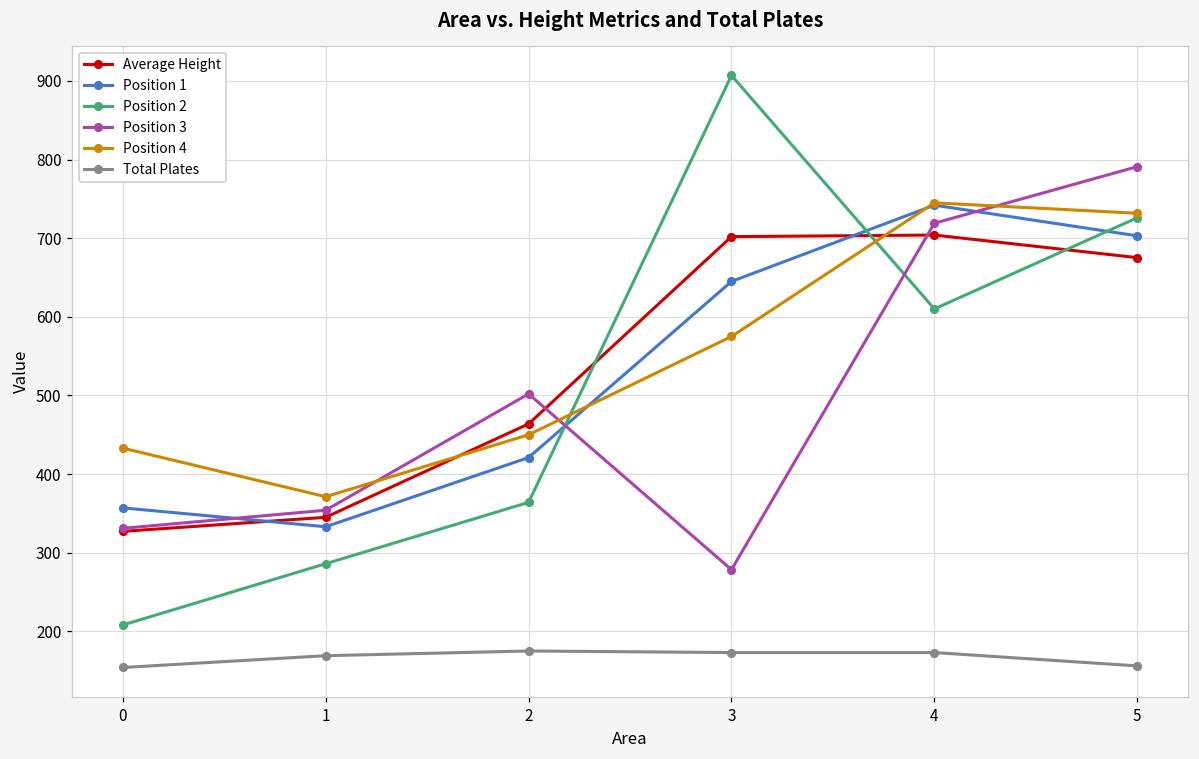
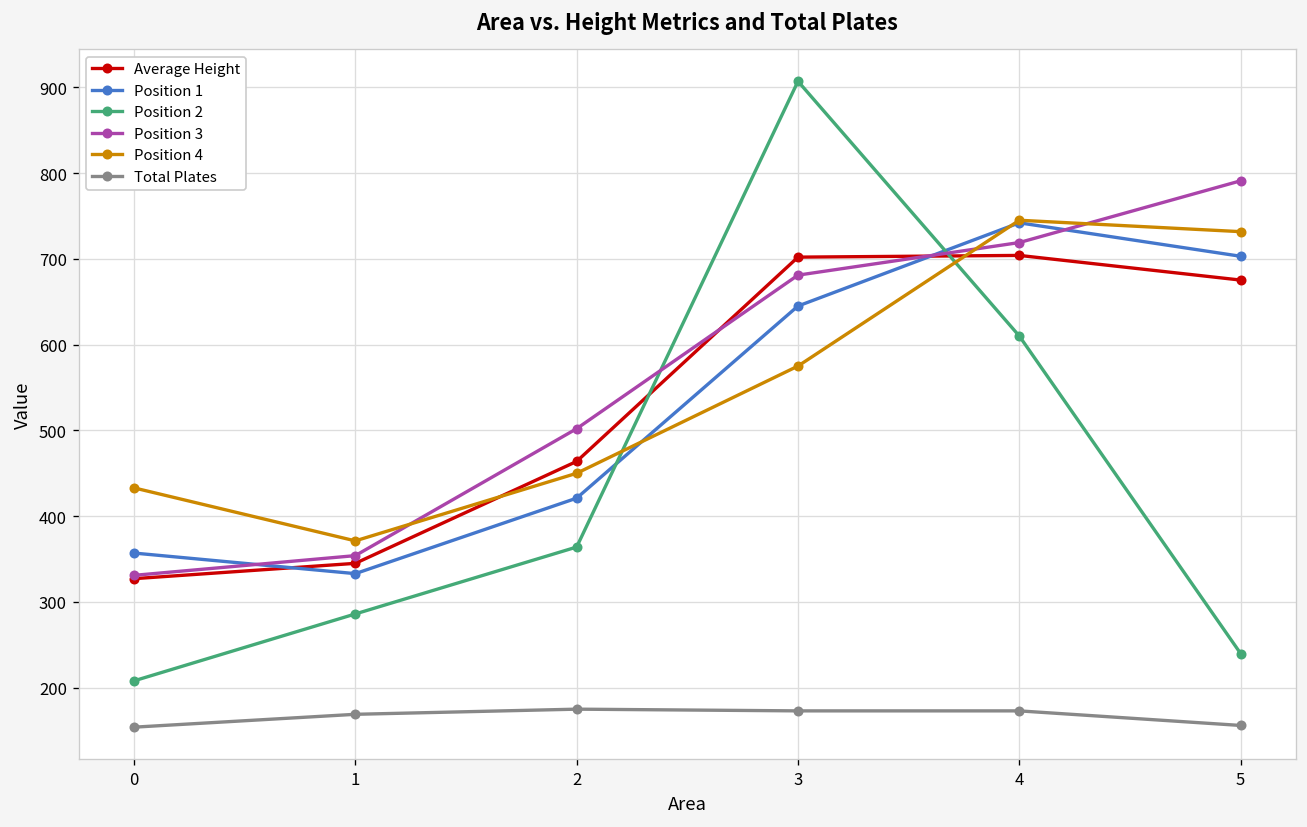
Position 3, 3: 280 -> 680
Position 2, 5: 730 -> 240
